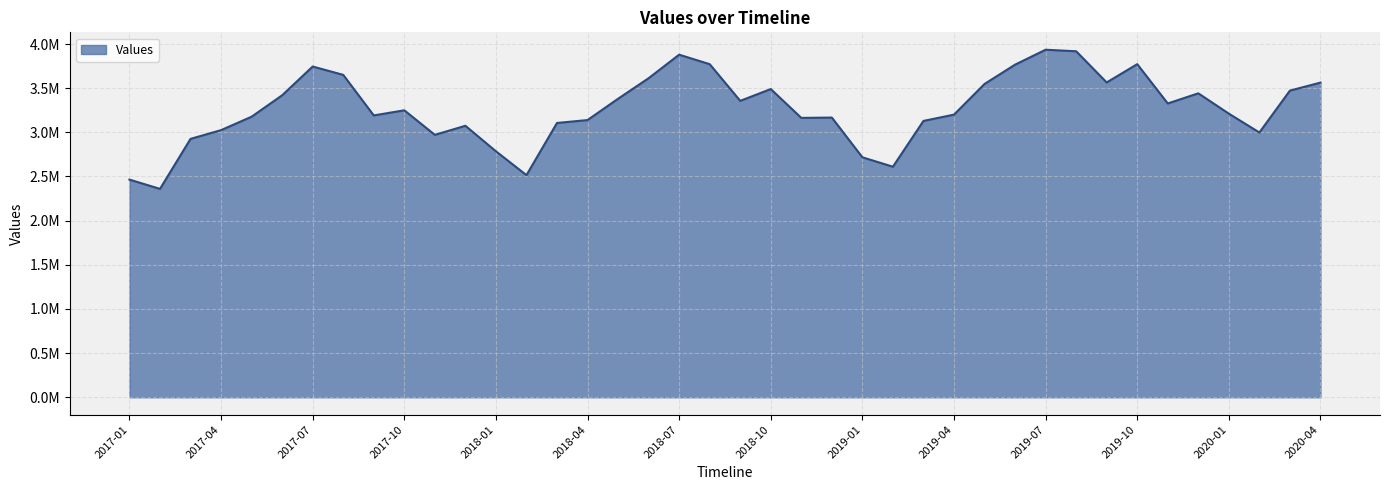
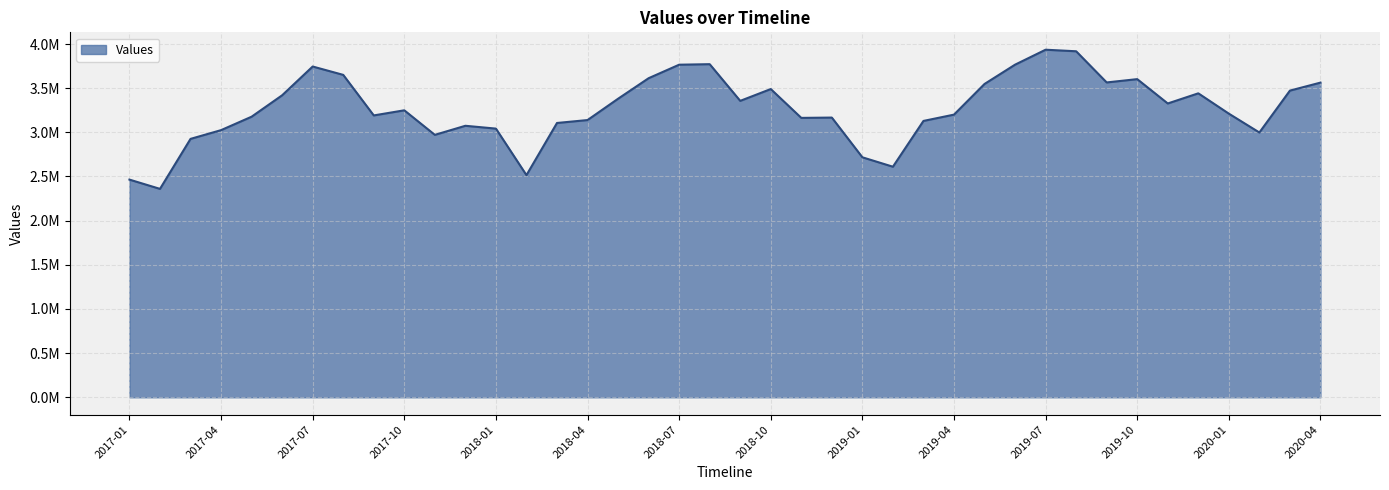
2018-01: 2800000 -> 3000000
2018-07: 3900000 -> 3800000
2019-10: 3800000 -> 3600000
